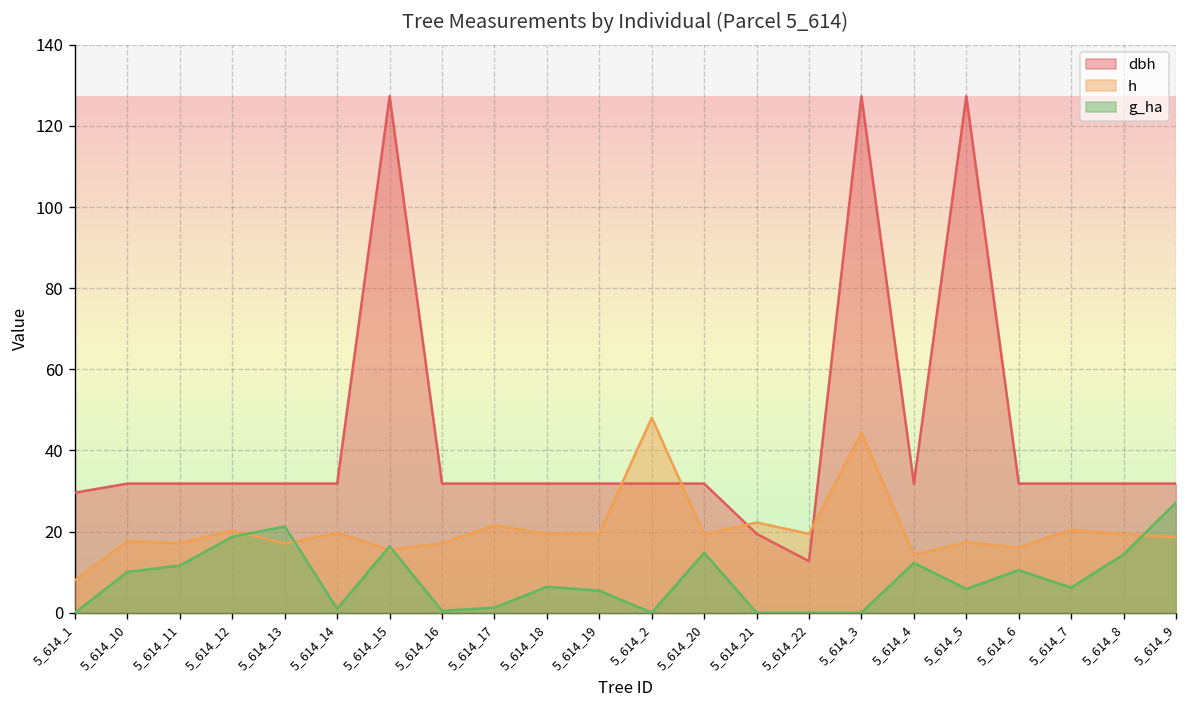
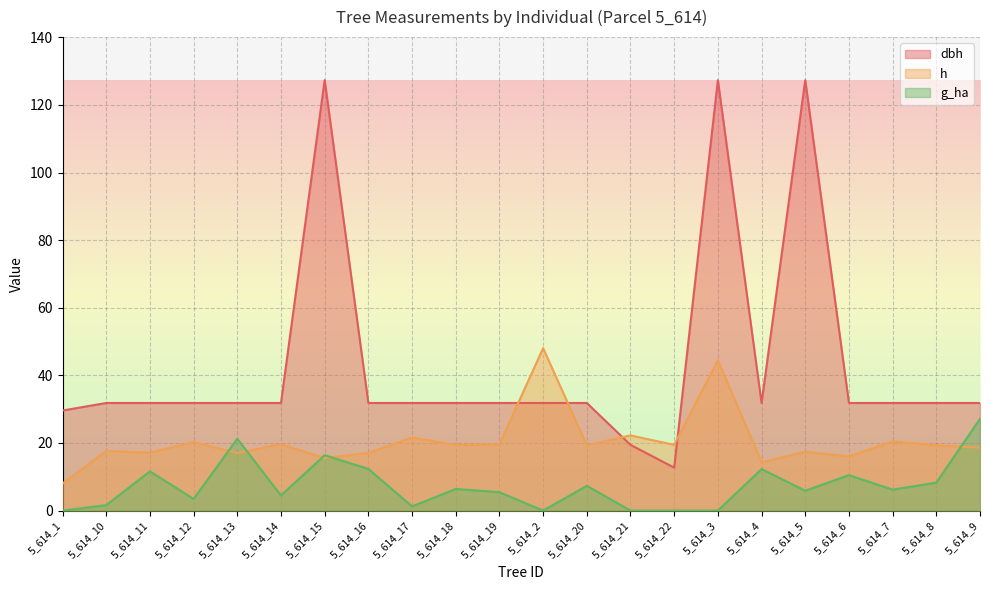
g_ha, 5_614_10: 10 -> 2
g_ha, 5_614_12: 19 -> 3
g_ha, 5_614_14: 1 -> 4
g_ha, 5_614_16: 0 -> 12
g_ha, 5_614_20: 15 -> 7
g_ha, 5_614_8: 14 -> 8
